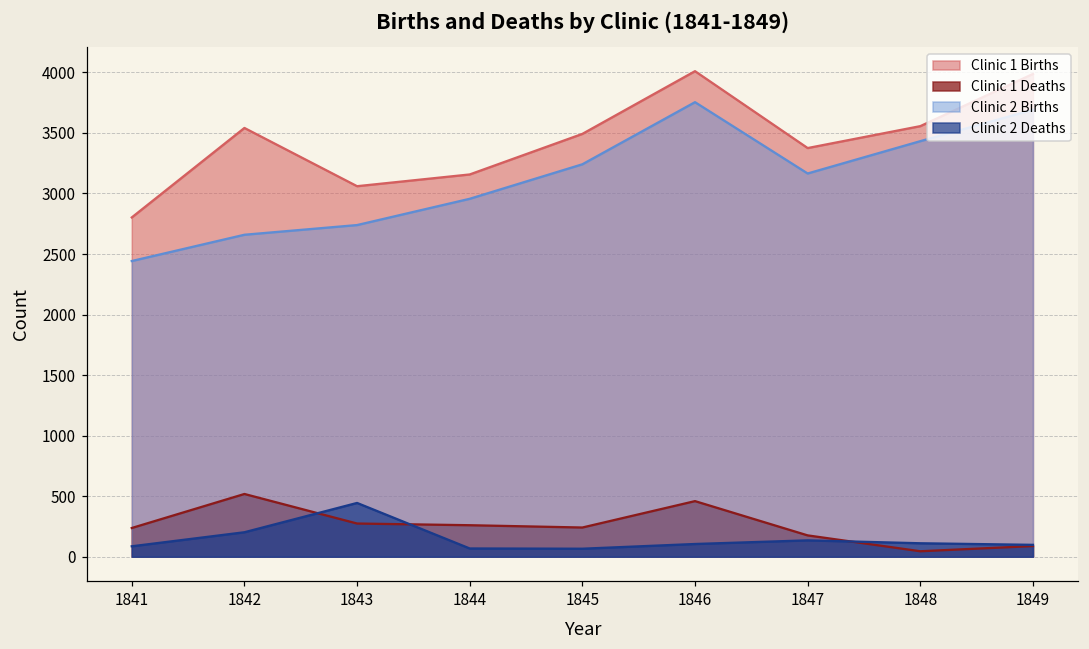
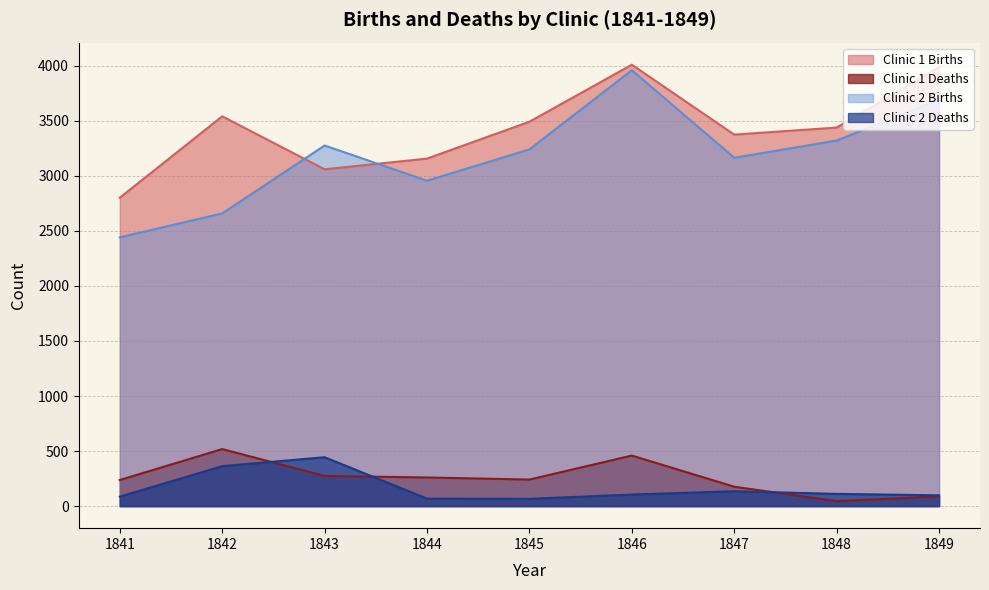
Clinic 2 Deaths, 1842: 200 -> 360
Clinic 2 Births, 1843: 2740 -> 3280
Clinic 2 Births, 1846: 3750 -> 3960
Clinic 1 Births, 1848: 3560 -> 3440
Clinic 2 Births, 1848: 3430 -> 3320
